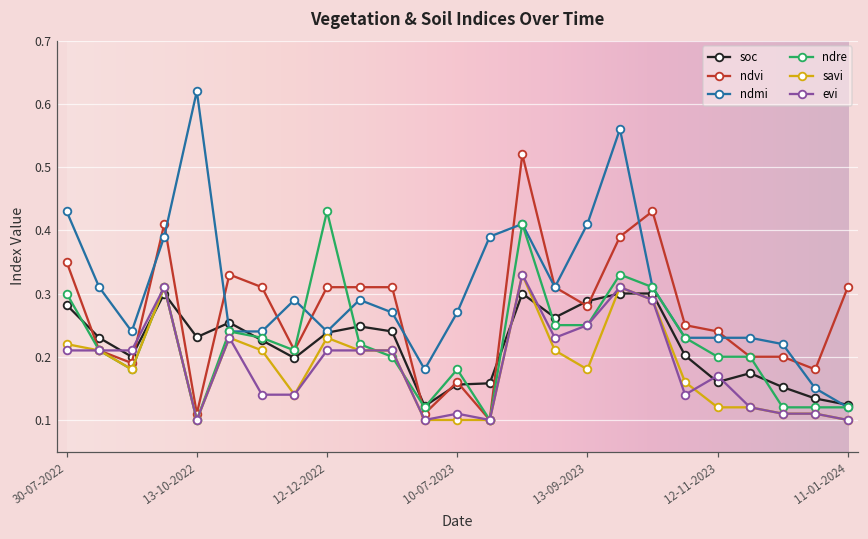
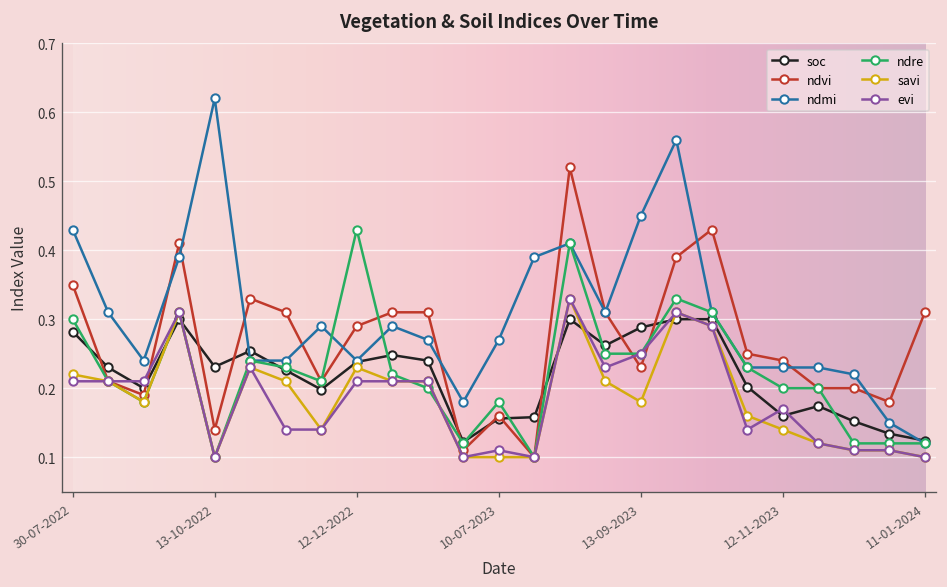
ndvi, 13-10-2022: 0.11 -> 0.14
ndvi, 12-12-2022: 0.31 -> 0.29
ndvi, 13-09-2023: 0.28 -> 0.23
ndmi, 13-09-2023: 0.41 -> 0.45
savi, 12-11-2023: 0.12 -> 0.14
